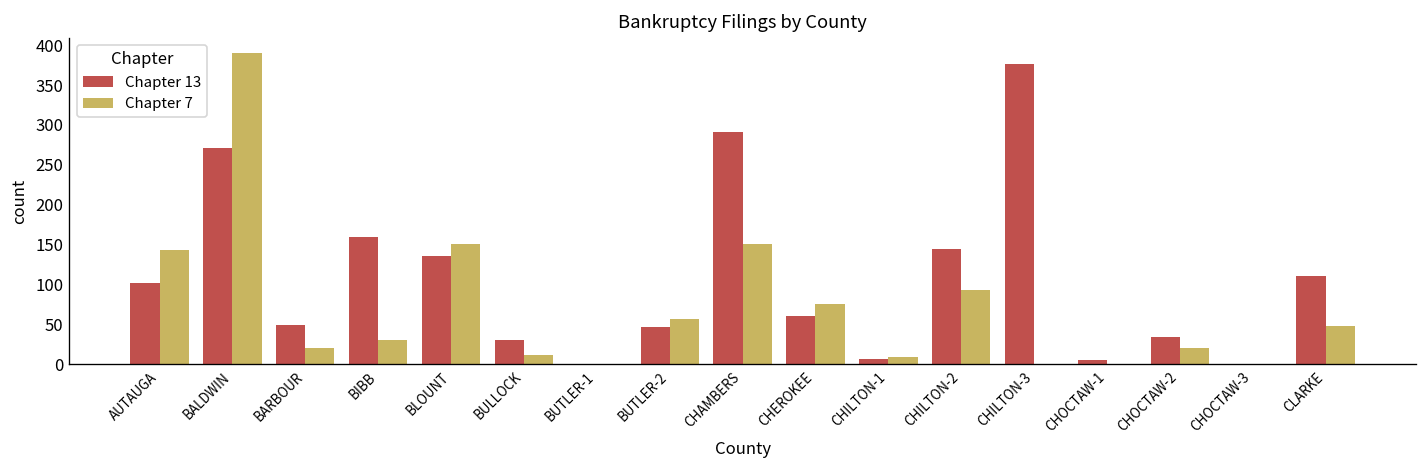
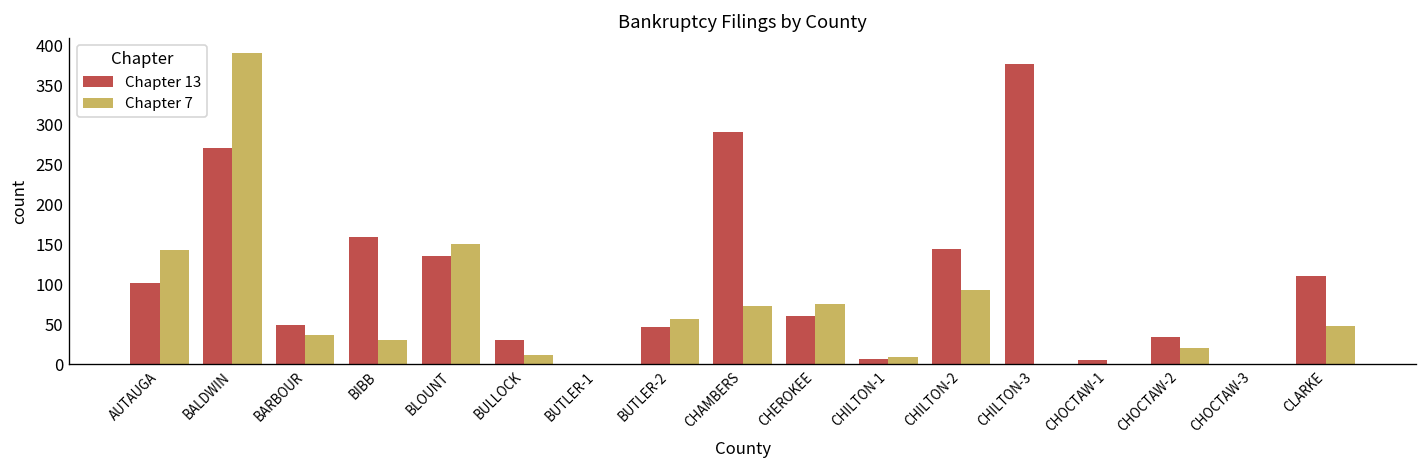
Chapter 7, BARBOUR: 20 -> 40
Chapter 7, CHAMBERS: 150 -> 70
